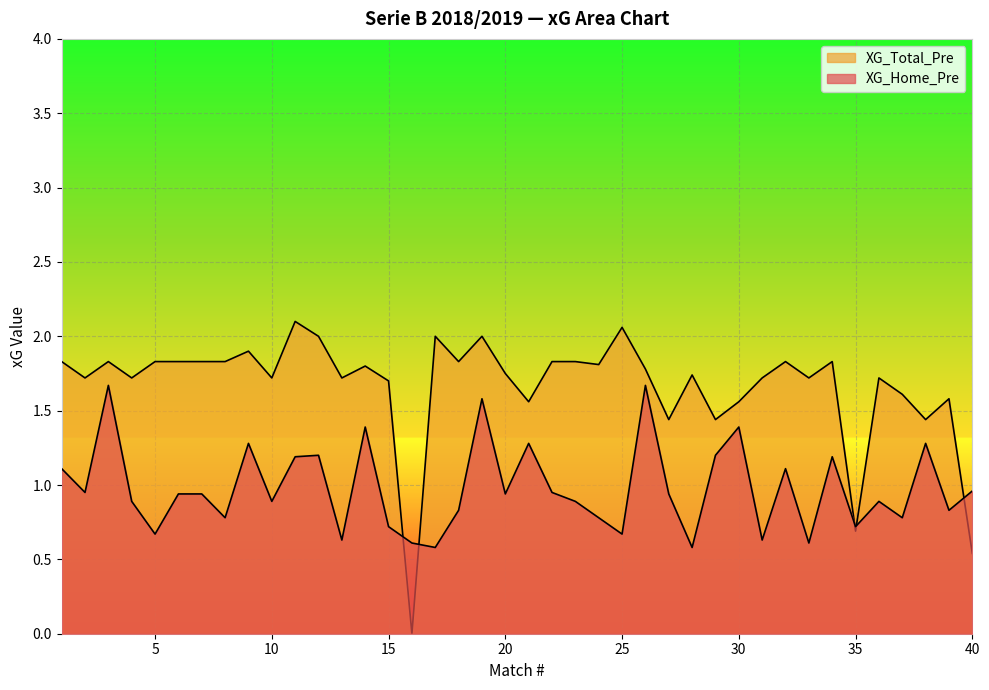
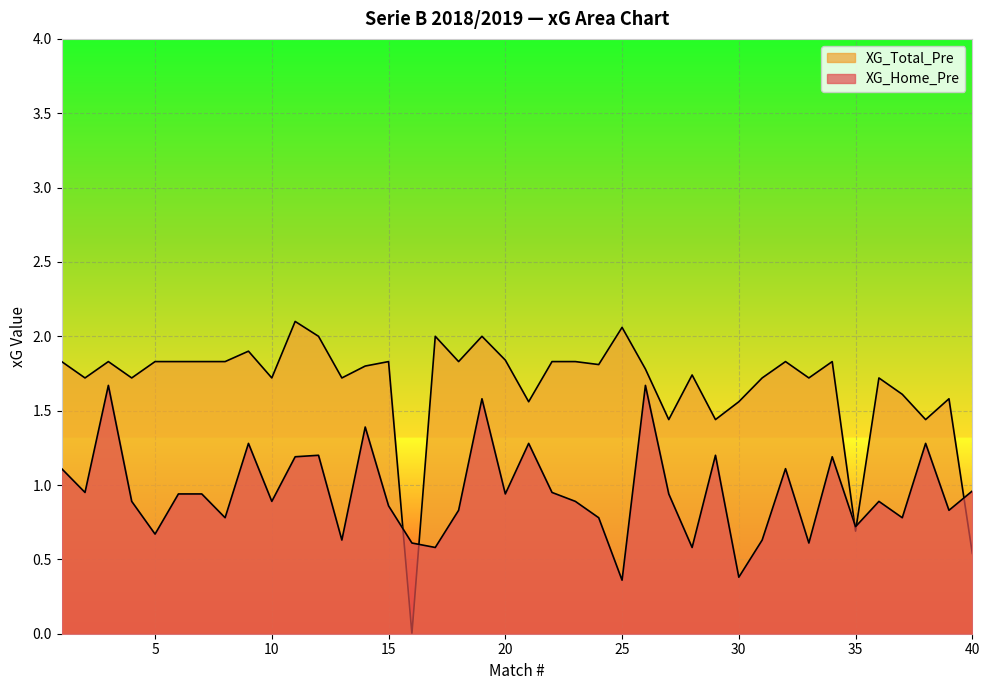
XG_Total_Pre, 15: 1.70 -> 1.83
XG_Home_Pre, 15: 0.72 -> 0.86
XG_Total_Pre, 20: 1.75 -> 1.84
XG_Home_Pre, 25: 0.67 -> 0.36
XG_Home_Pre, 30: 1.39 -> 0.38
